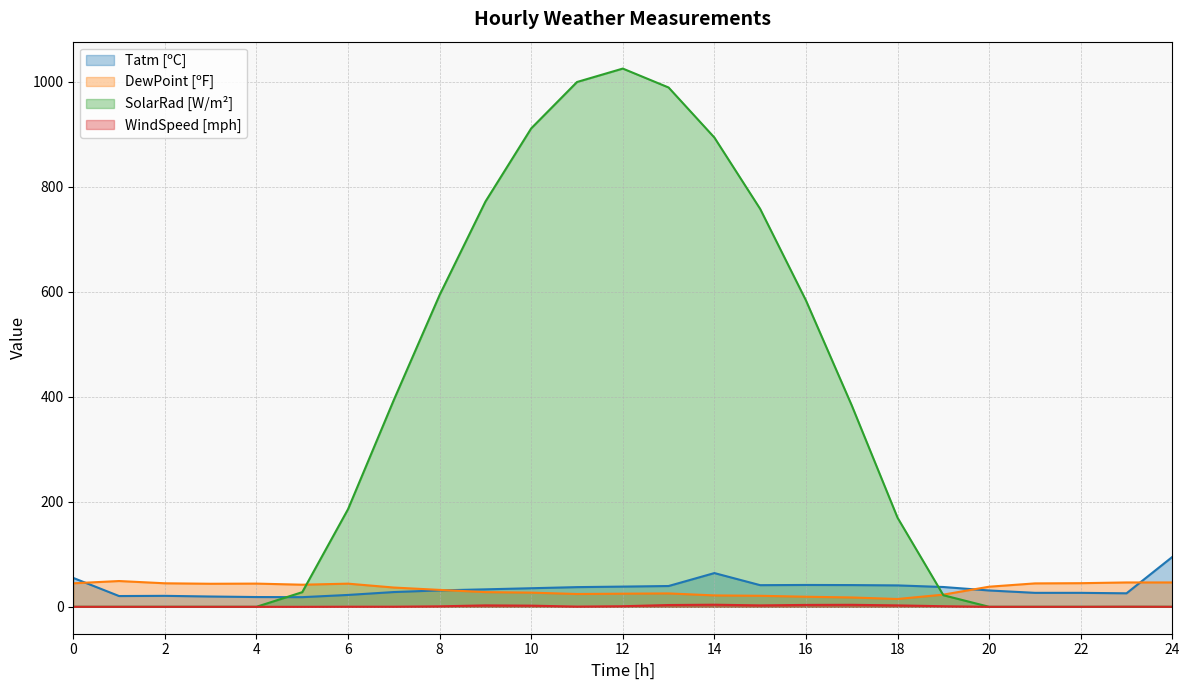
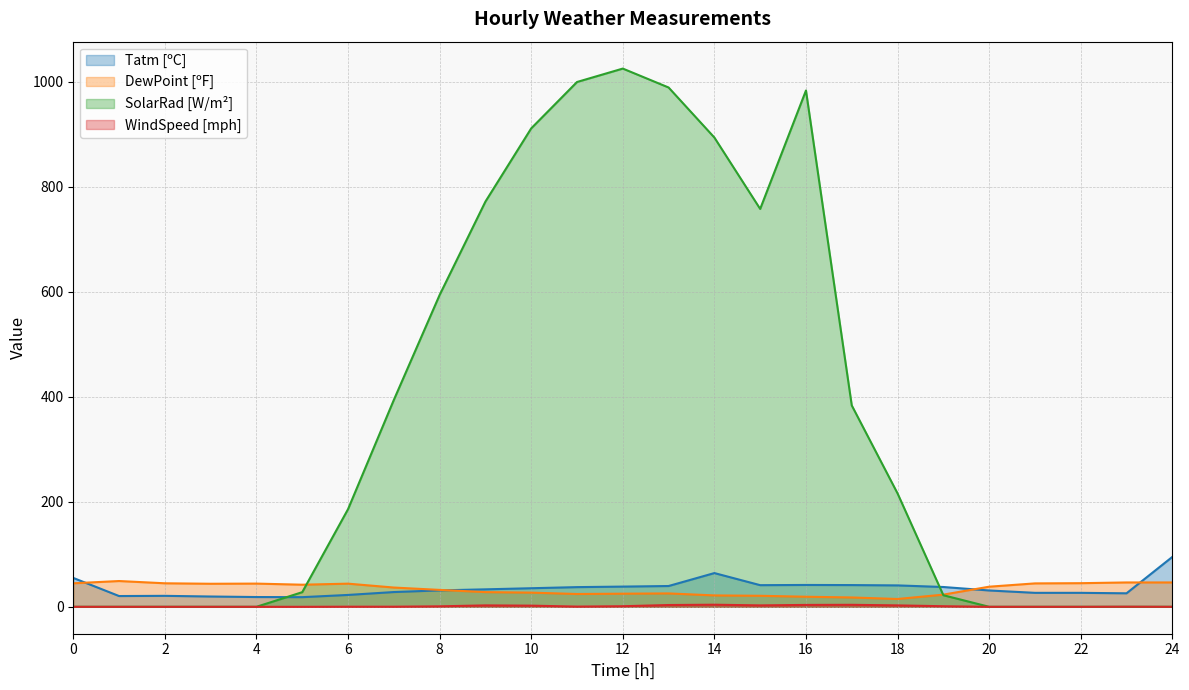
SolarRad [W/m²], 16: 580 -> 980
SolarRad [W/m²], 18: 170 -> 220
